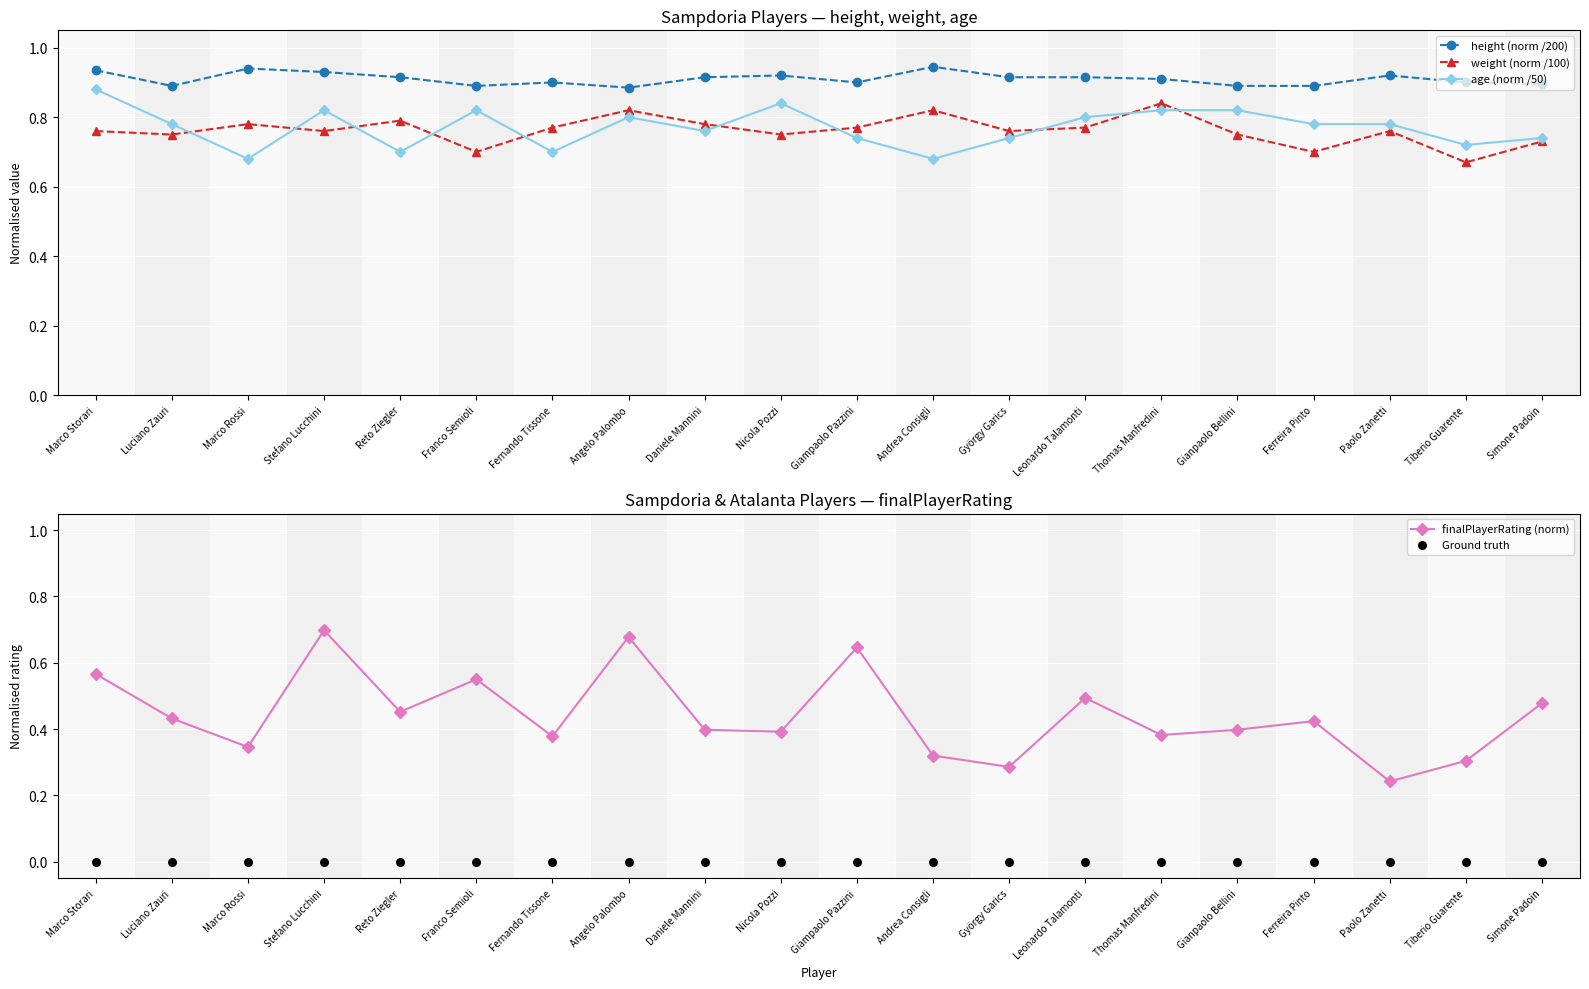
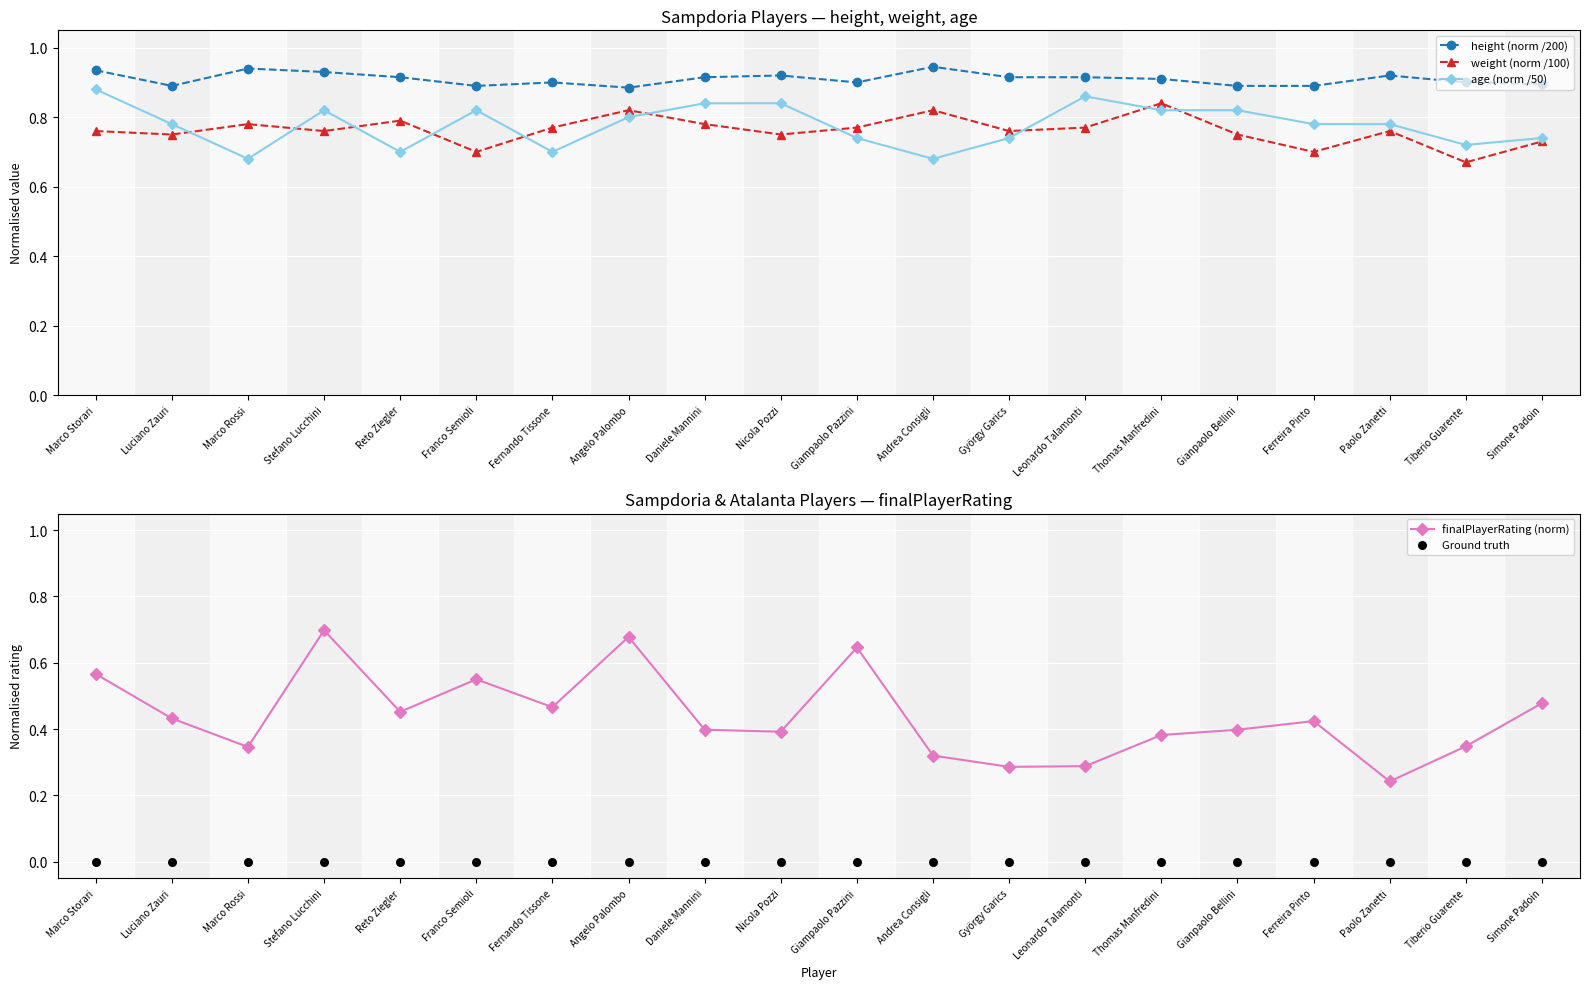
Sampdoria Players — height, weight, age, age (norm /50), Daniele Mannini: 0.76 -> 0.84
Sampdoria Players — height, weight, age, age (norm /50), Leonardo Talamonti: 0.80 -> 0.86
Sampdoria & Atalanta Players — finalPlayerRating, finalPlayerRating (norm), Fernando Tissone: 0.38 -> 0.47
Sampdoria & Atalanta Players — finalPlayerRating, finalPlayerRating (norm), Leonardo Talamonti: 0.49 -> 0.29
Sampdoria & Atalanta Players — finalPlayerRating, finalPlayerRating (norm), Tiberio Guarente: 0.30 -> 0.35
